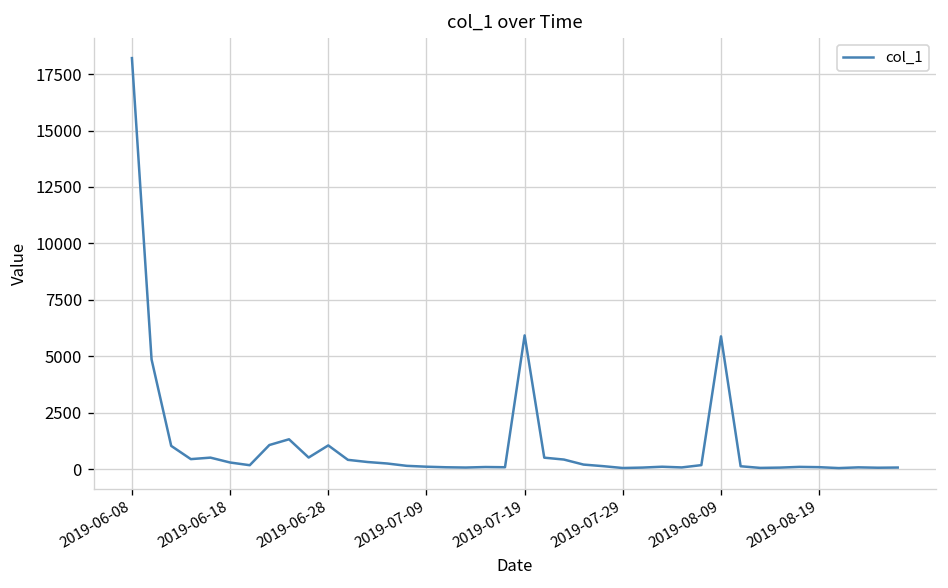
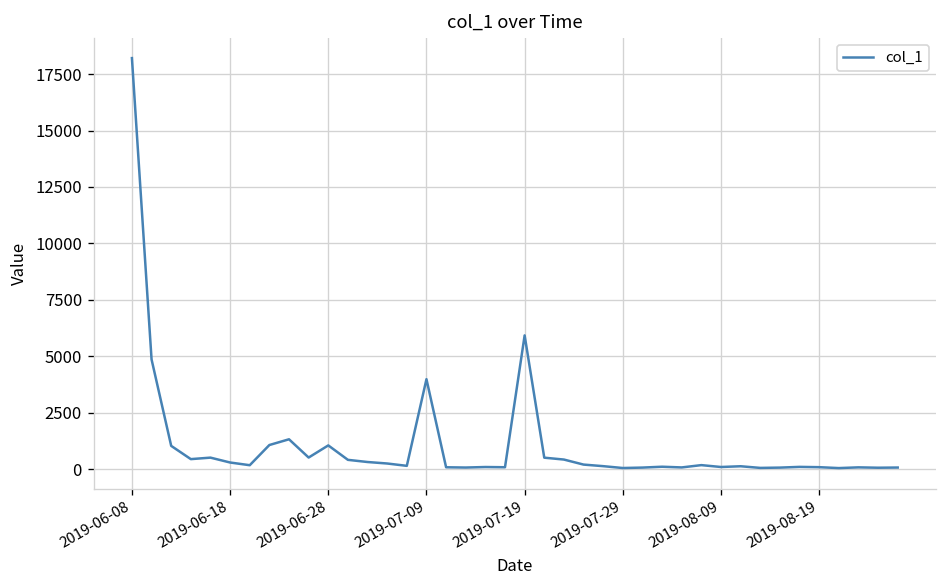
2019-07-09: 100 -> 4000
2019-08-09: 5900 -> 100
